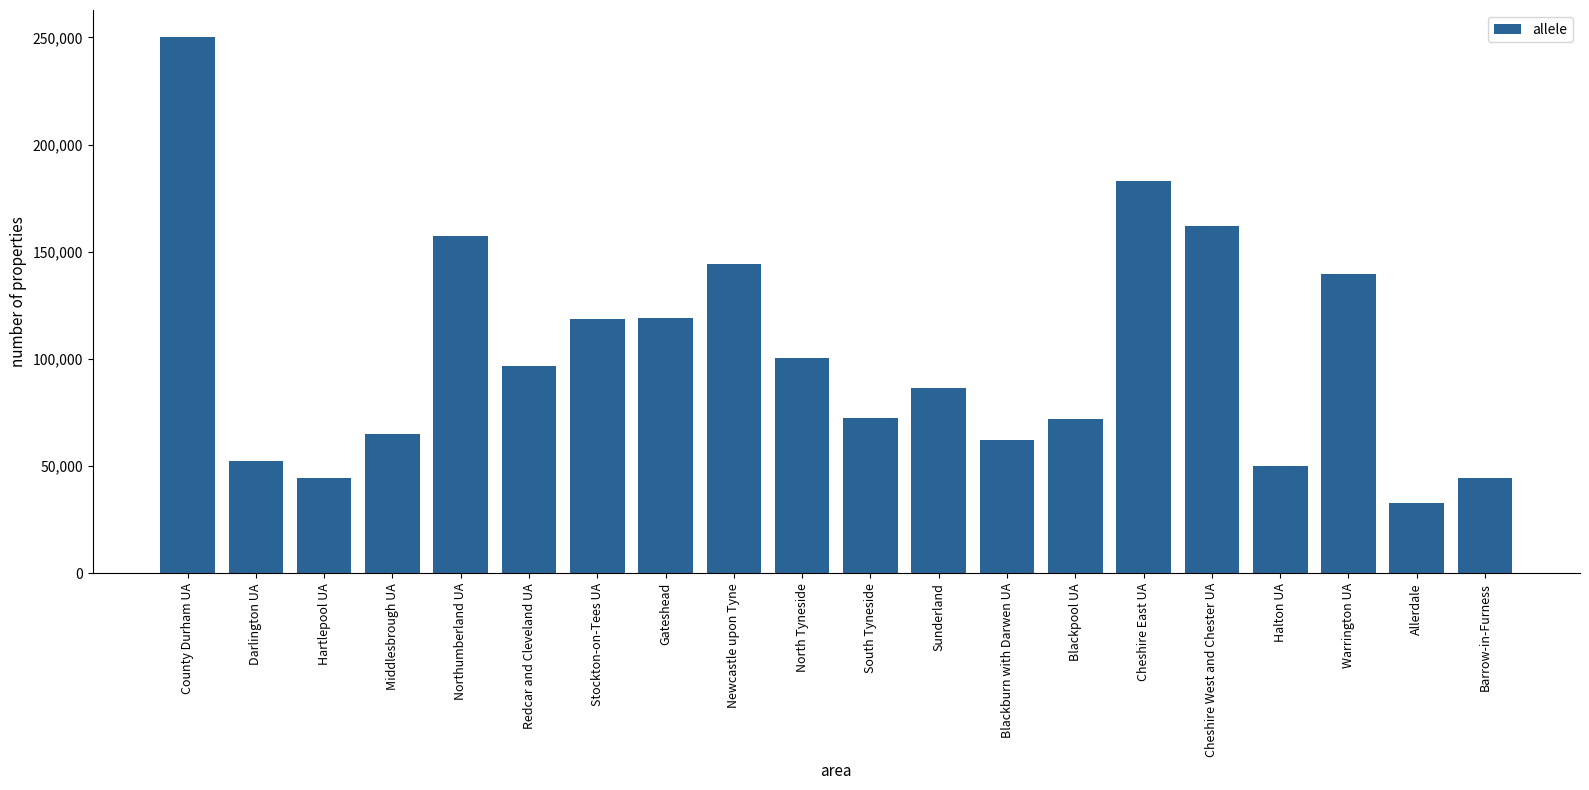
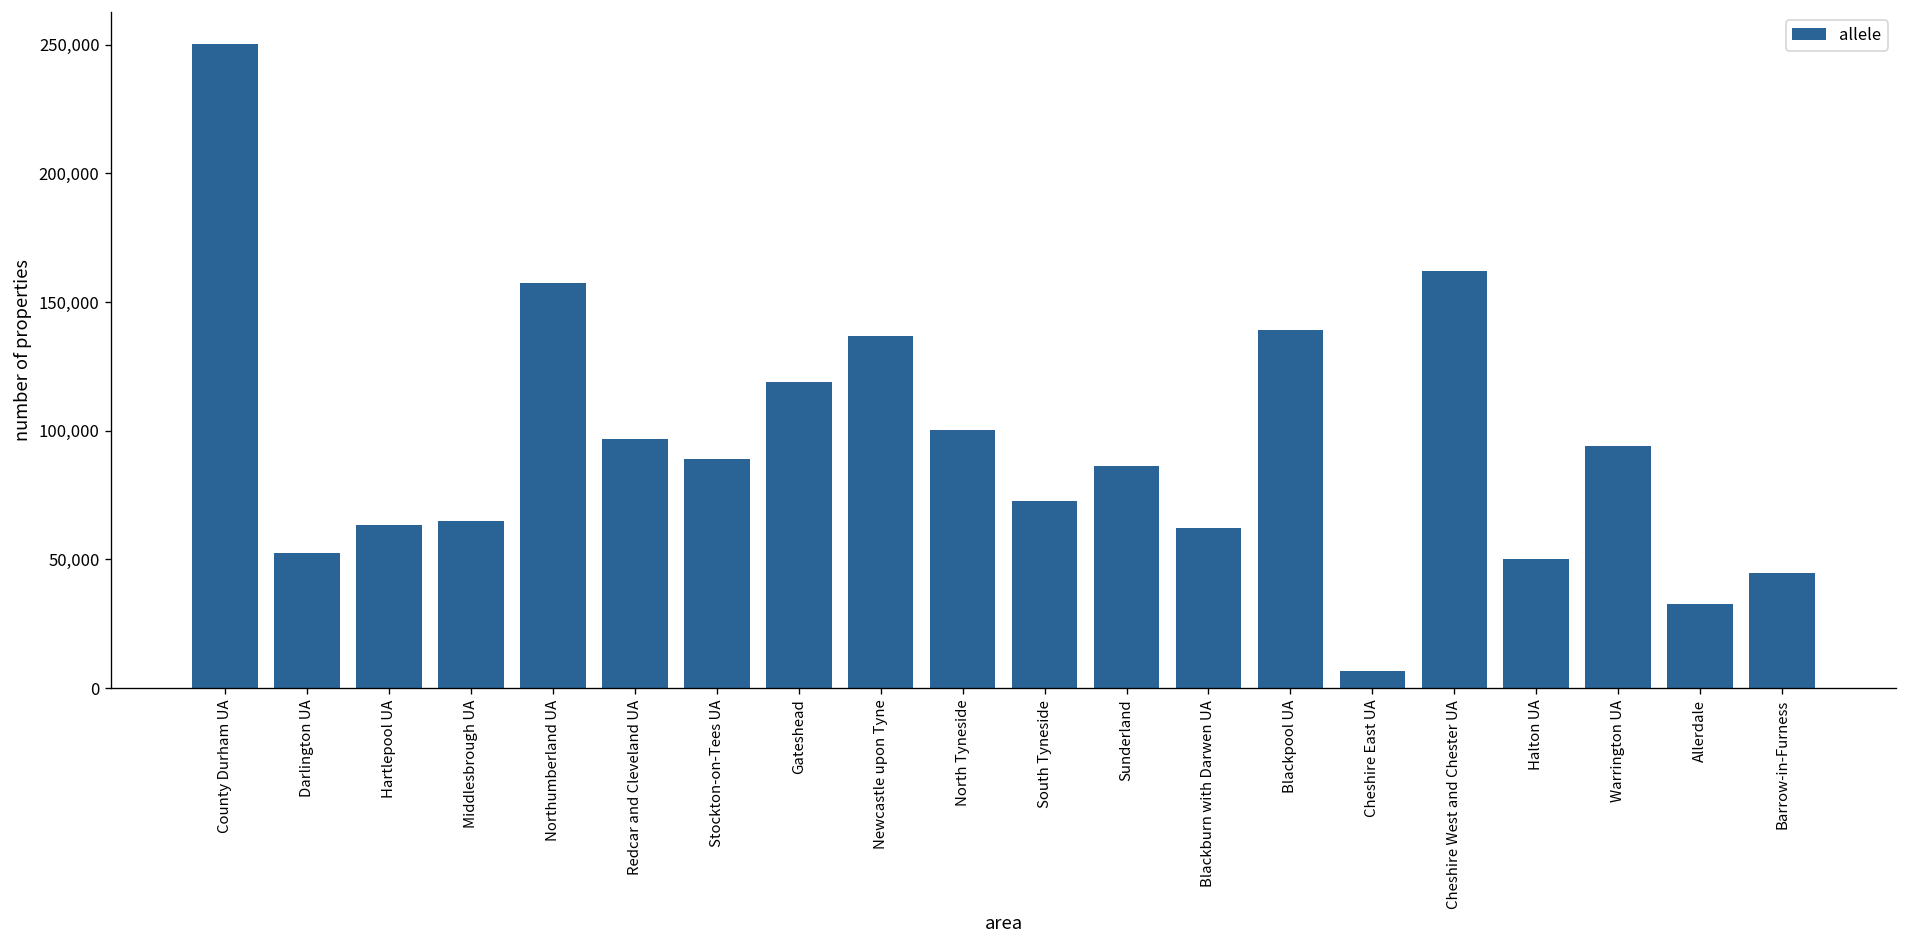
Hartlepool UA: 44,000 -> 63,000
Stockton-on-Tees UA: 118,000 -> 89,000
Newcastle upon Tyne: 144,000 -> 137,000
Blackpool UA: 72,000 -> 139,000
Cheshire East UA: 183,000 -> 7,000
Warrington UA: 140,000 -> 94,000
